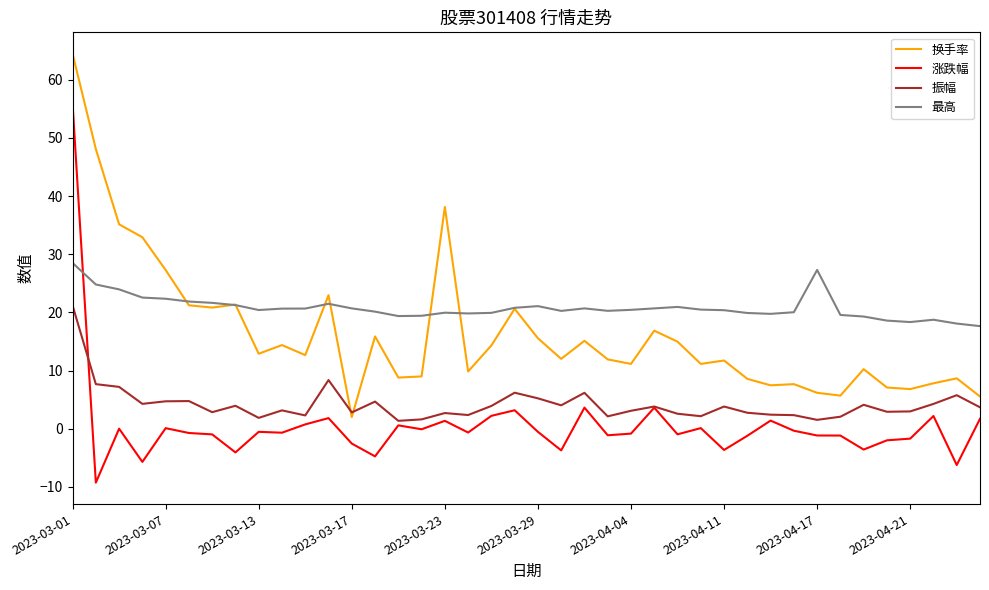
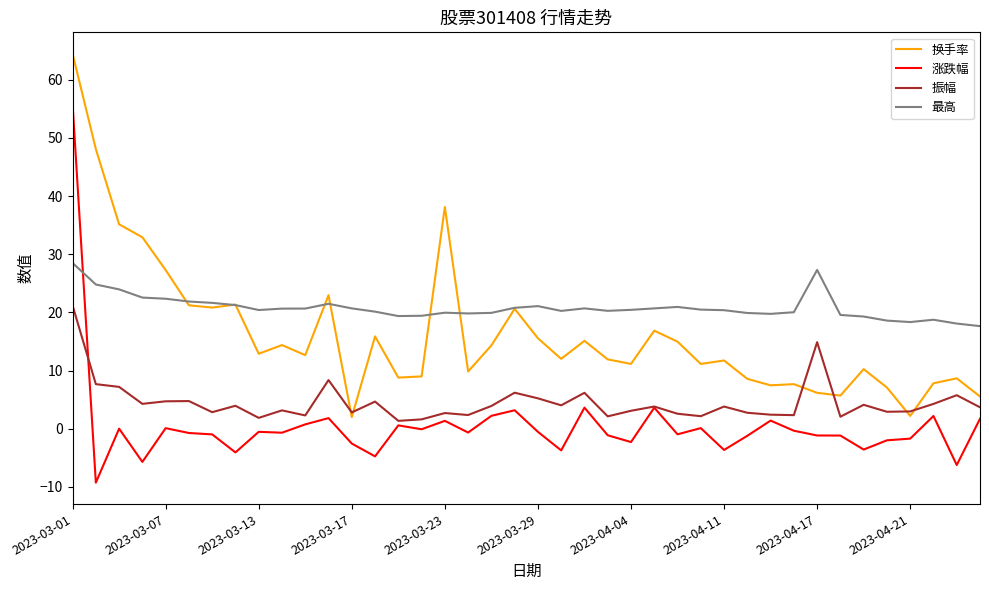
涨跌幅, 2023-04-04: -1 -> -2
振幅, 2023-04-17: 2 -> 15
换手率, 2023-04-21: 7 -> 2
